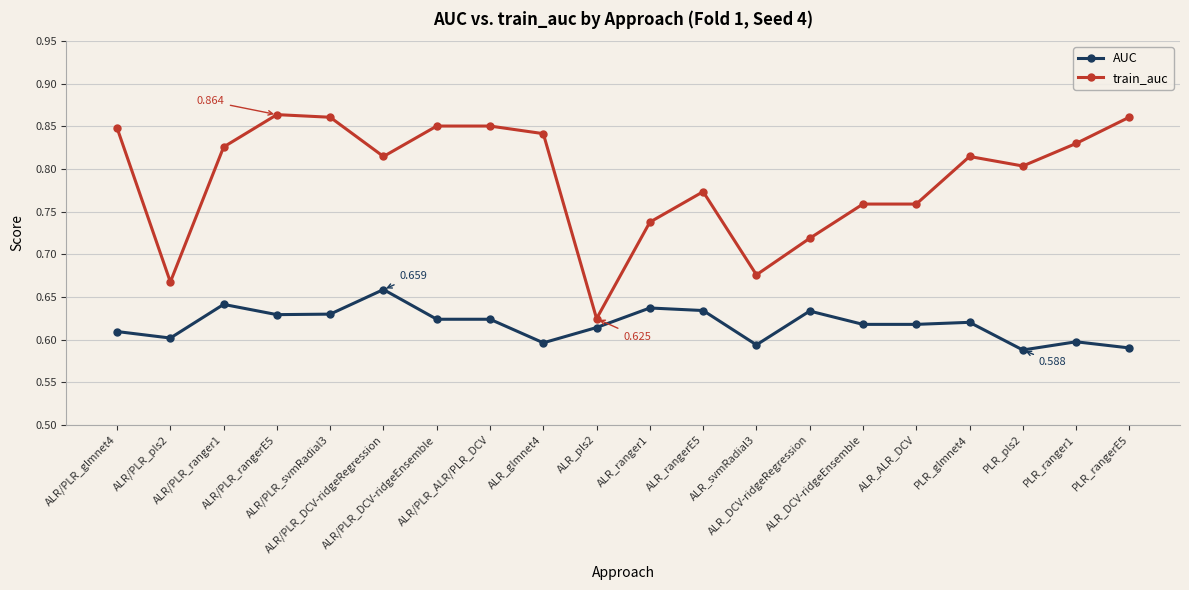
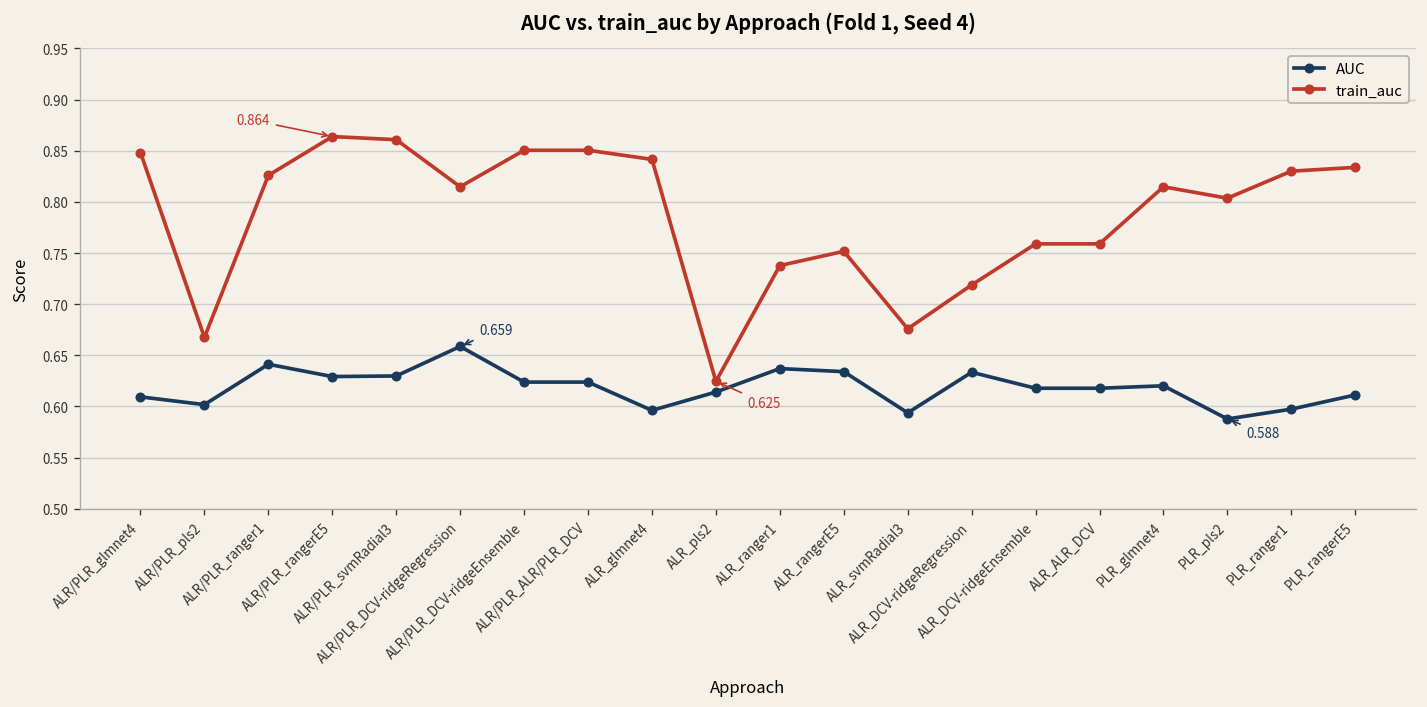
train_auc, ALR_rangerE5: 0.77 -> 0.75
AUC, PLR_rangerE5: 0.59 -> 0.61
train_auc, PLR_rangerE5: 0.86 -> 0.83
